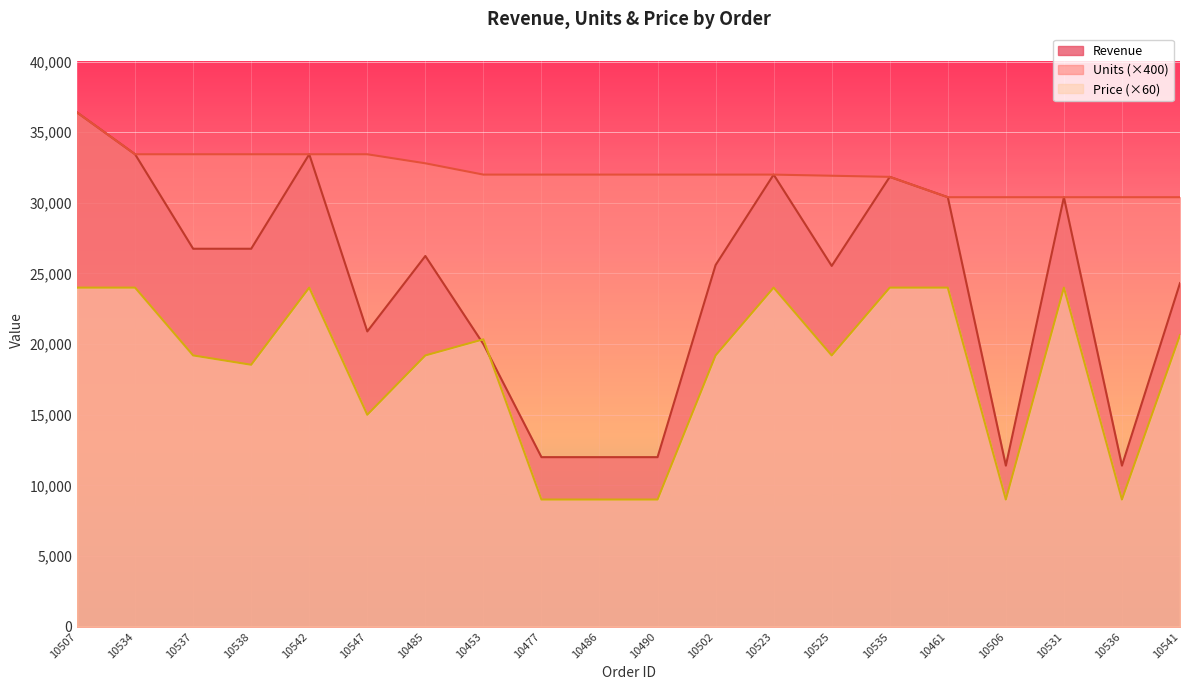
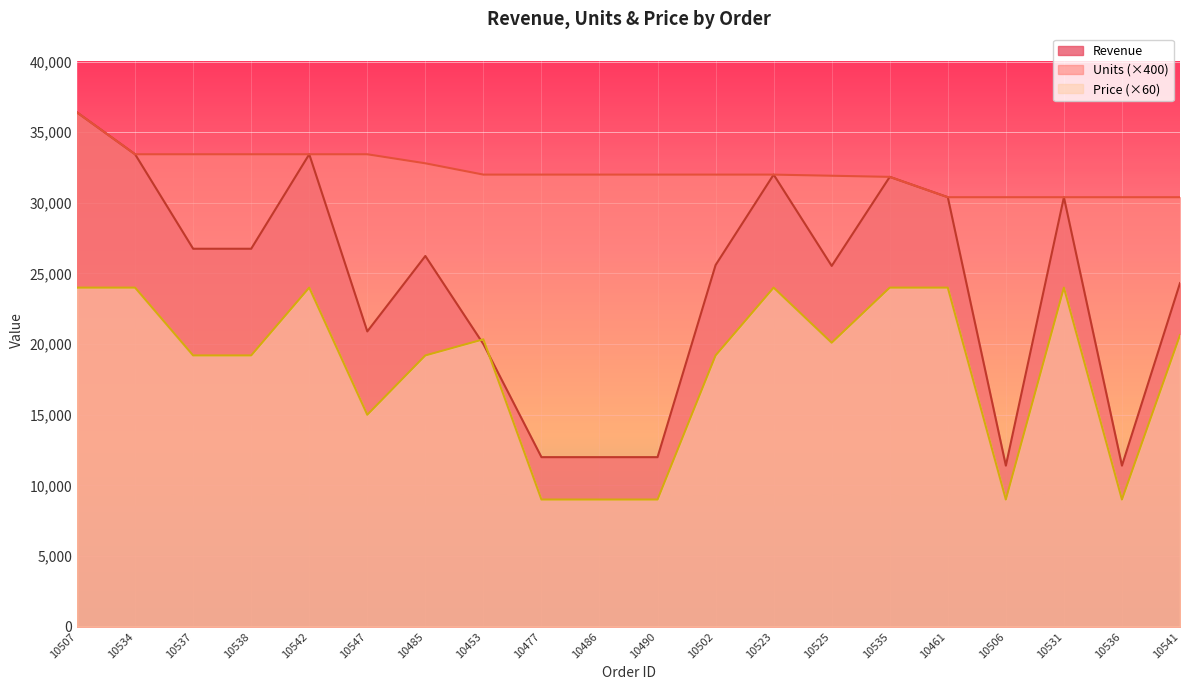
Price (×60), 10538: 18,500 -> 19,200
Price (×60), 10525: 19,200 -> 20,100
